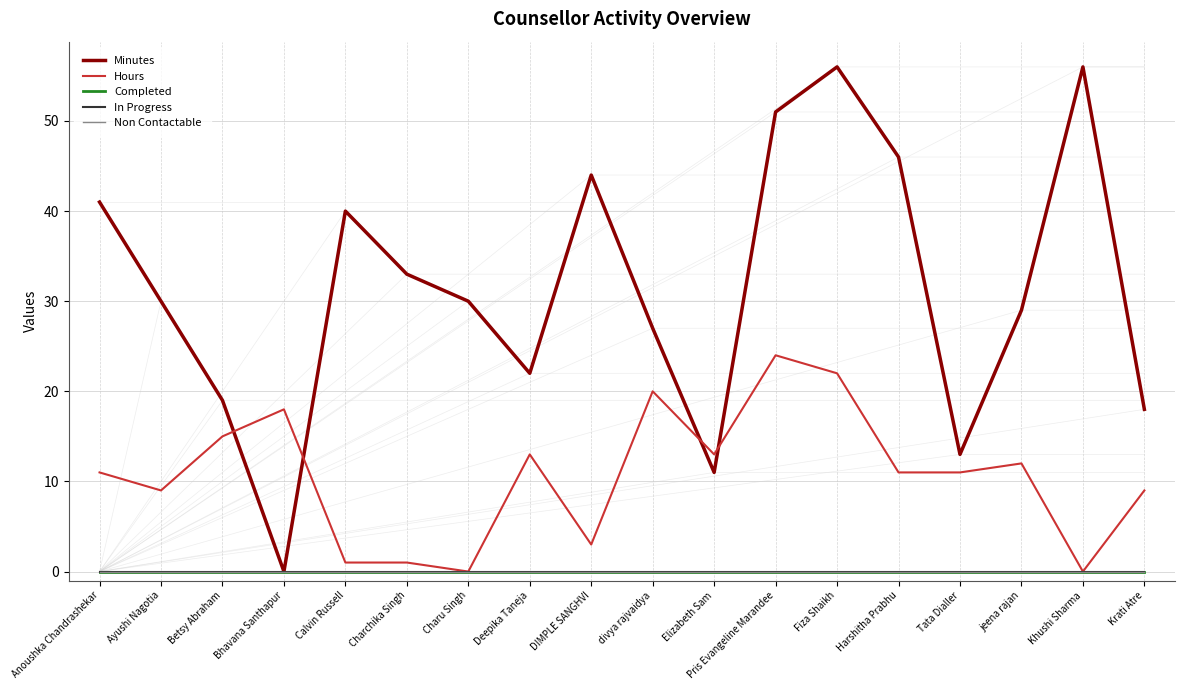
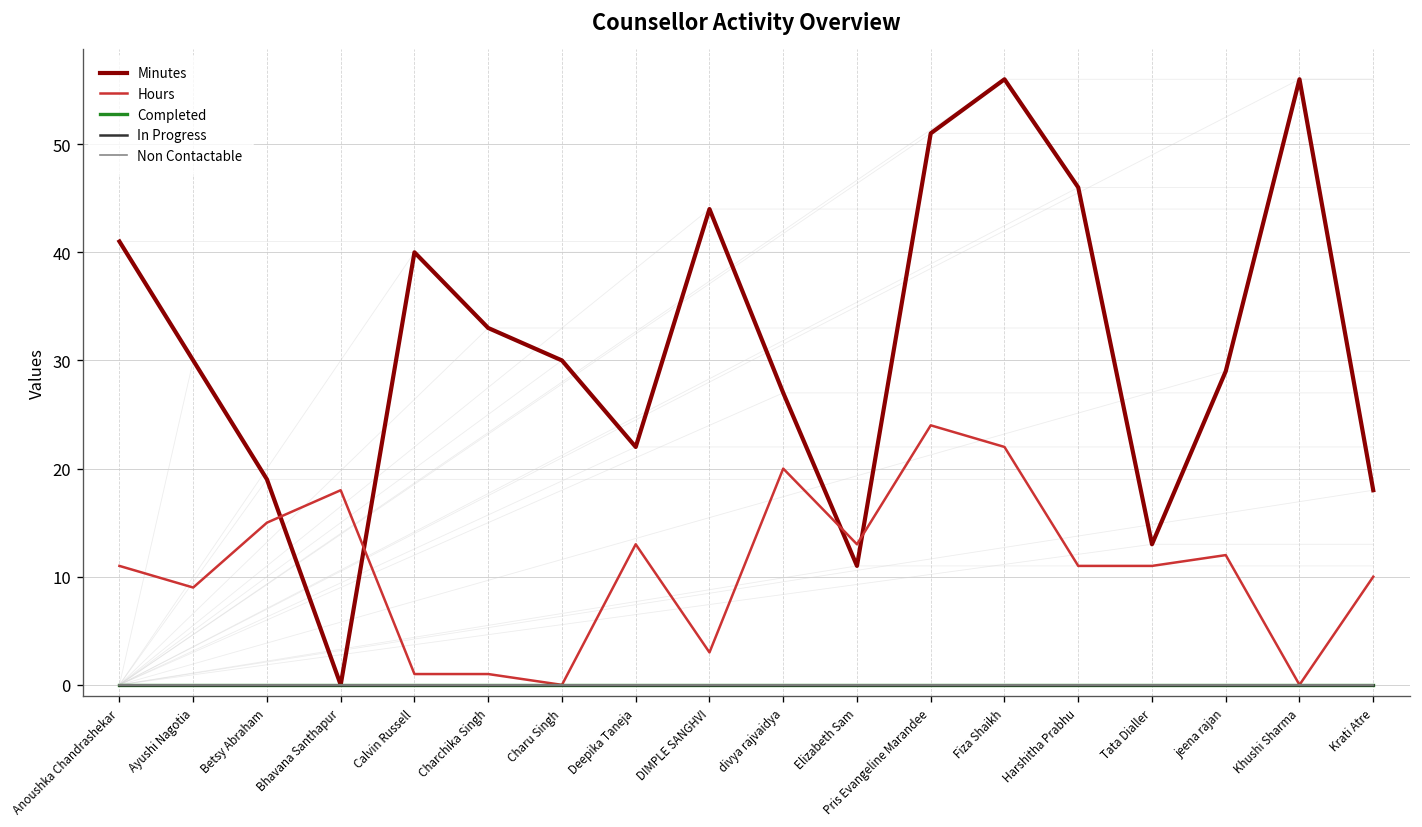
Hours, Krati Atre: 9 -> 10
